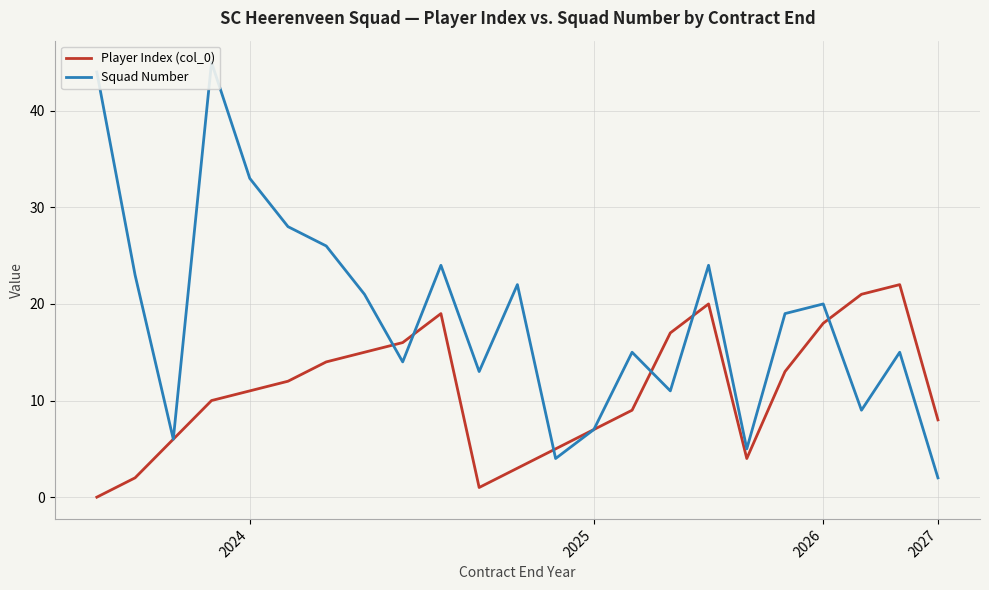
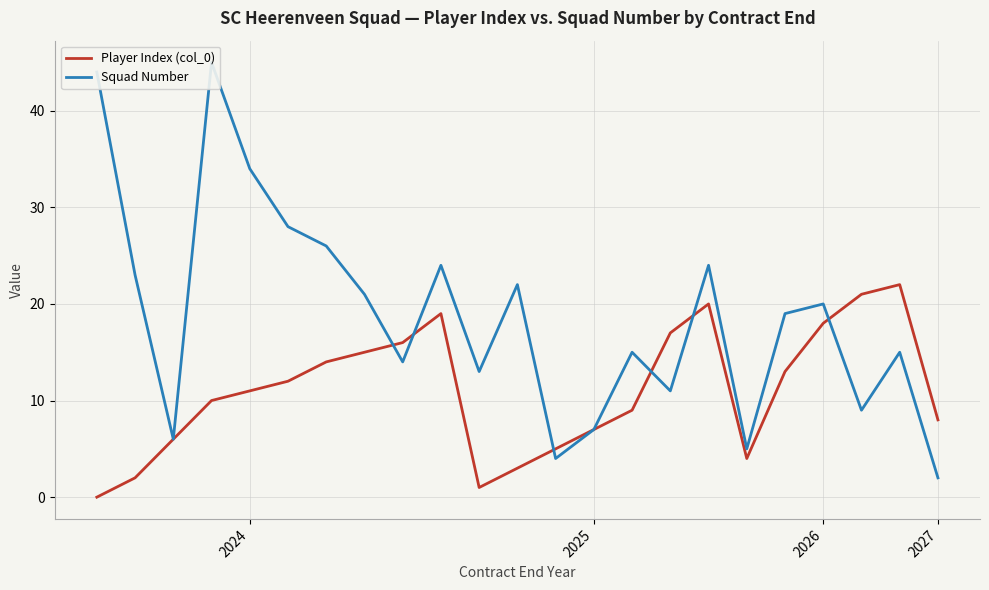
Squad Number, 2024: 33 -> 34
